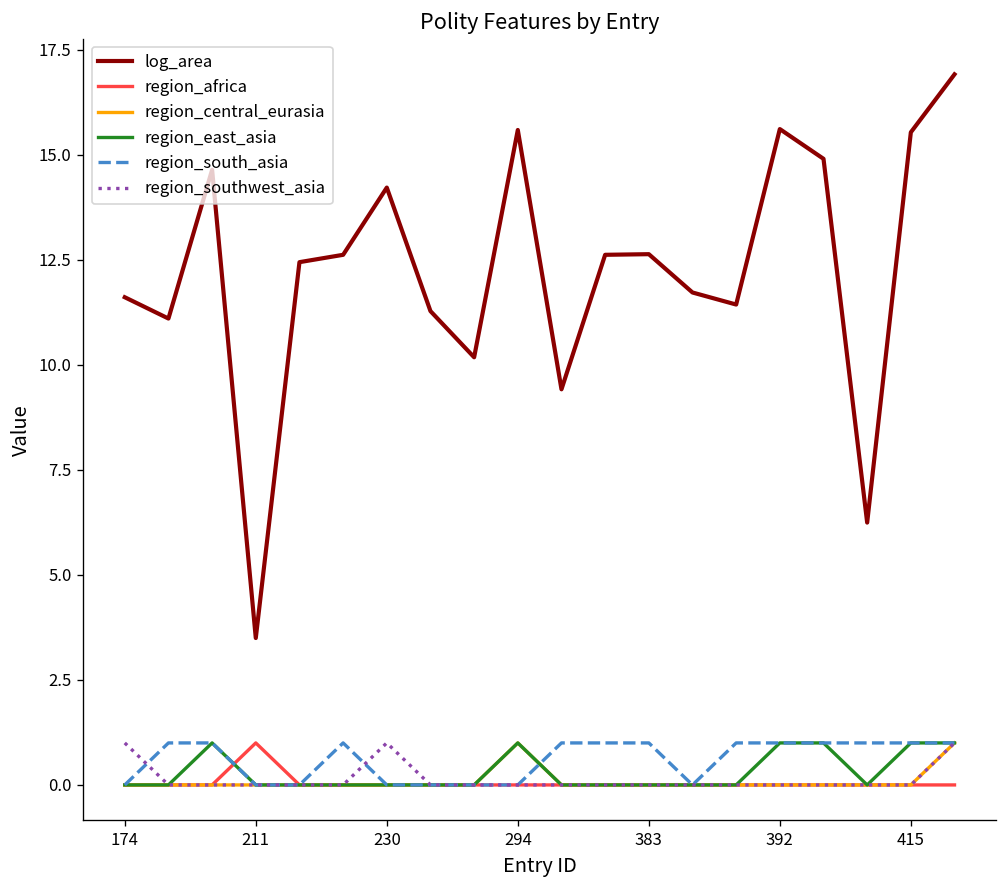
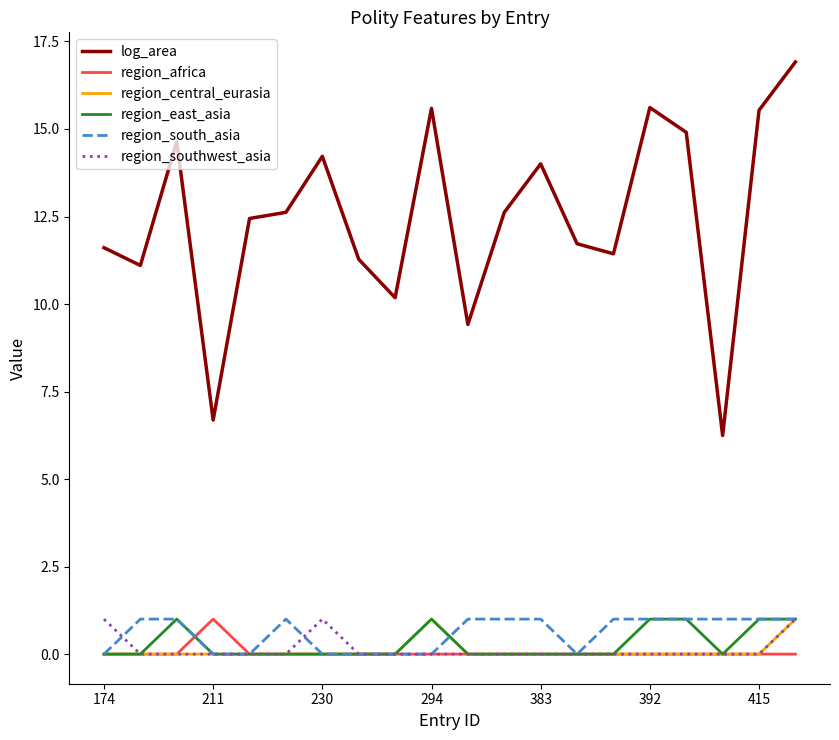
log_area, 211: 3.5 -> 6.7
log_area, 383: 12.6 -> 14.0
